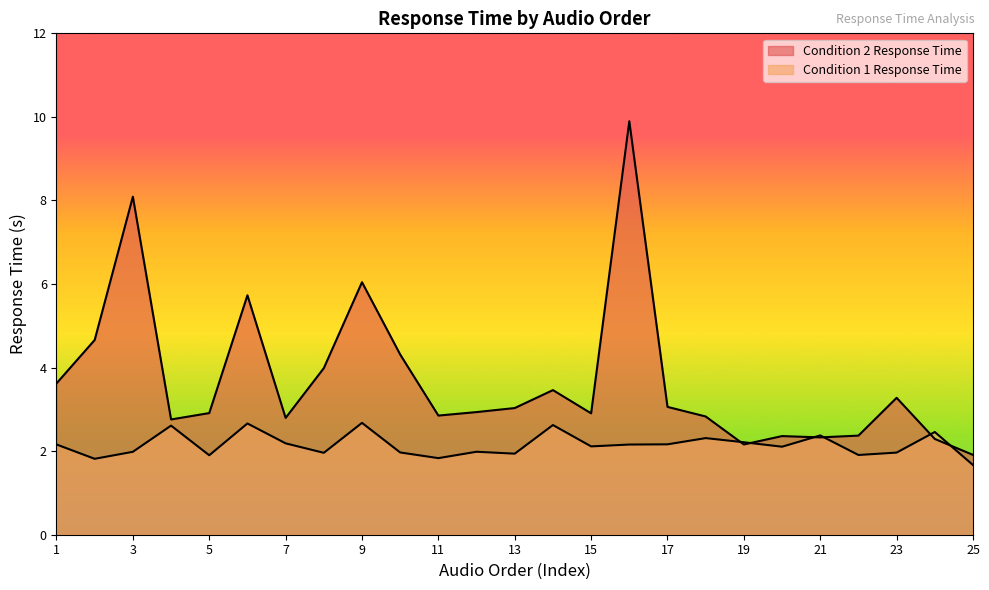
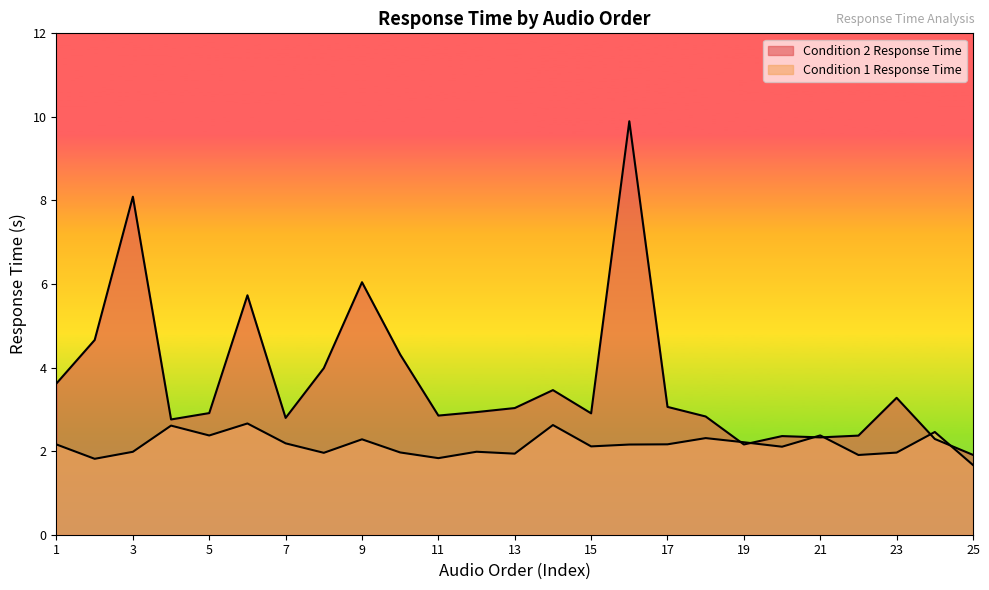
Condition 1 Response Time, 5: 1.9 -> 2.4
Condition 1 Response Time, 9: 2.7 -> 2.3
